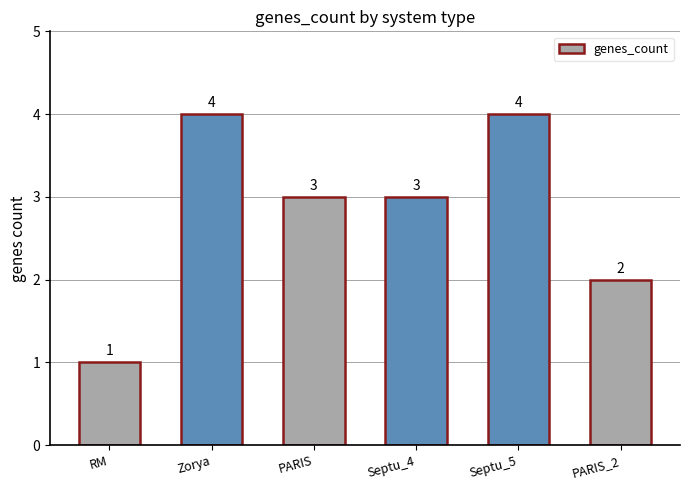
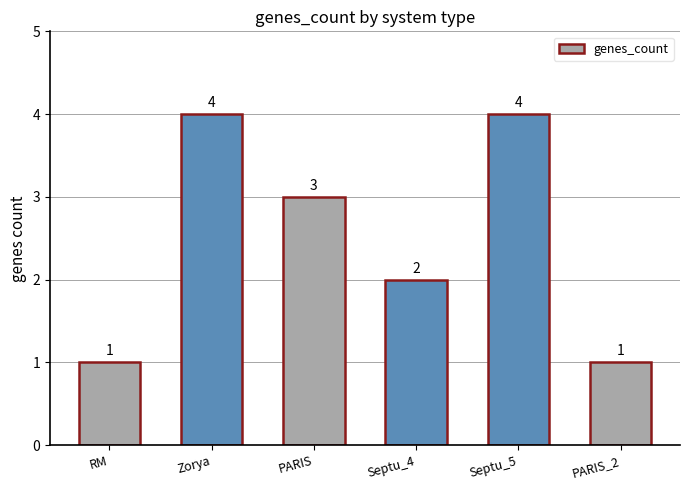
Septu_4: 3 -> 2
PARIS_2: 2 -> 1
